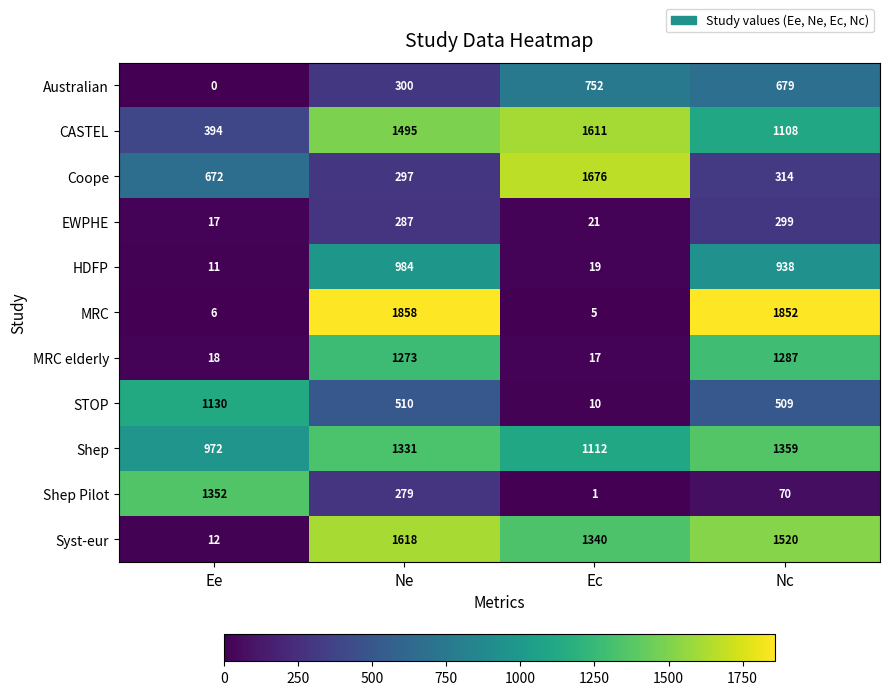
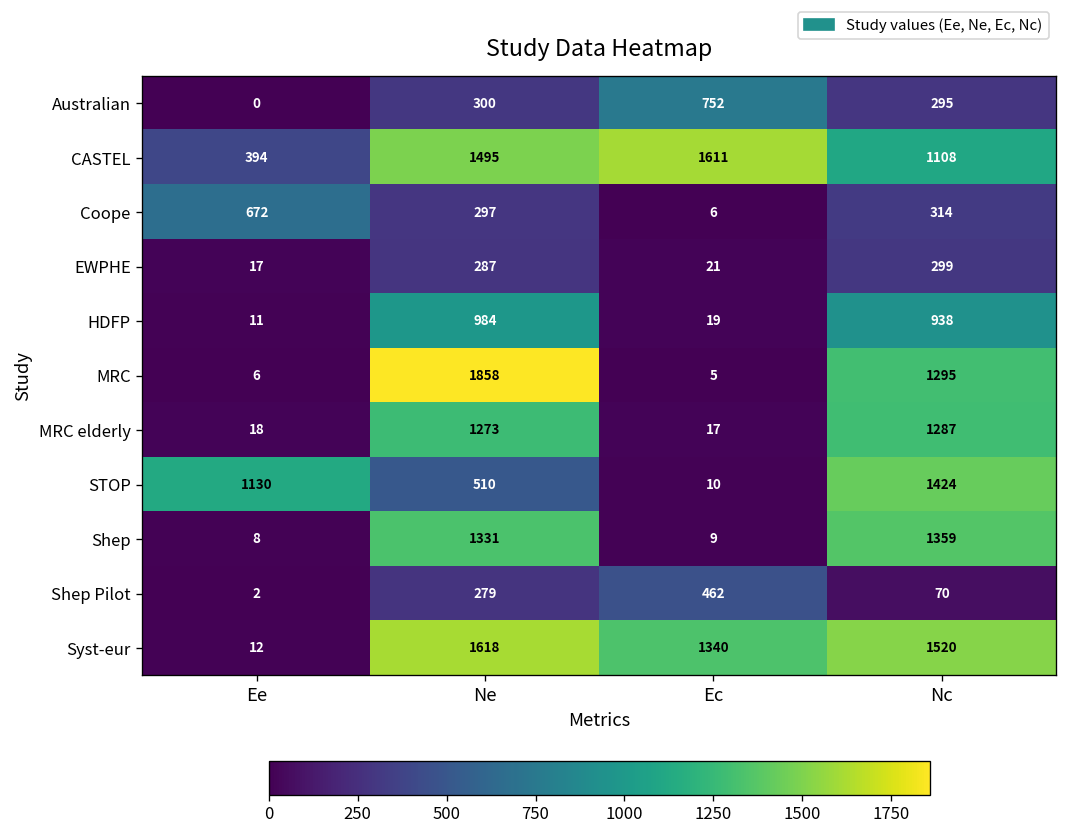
Australian, Nc: 679 -> 295
Coope, Ec: 1676 -> 6
MRC, Nc: 1852 -> 1295
STOP, Nc: 509 -> 1424
Shep, Ee: 972 -> 8
Shep, Ec: 1112 -> 9
Shep Pilot, Ee: 1352 -> 2
Shep Pilot, Ec: 1 -> 462
